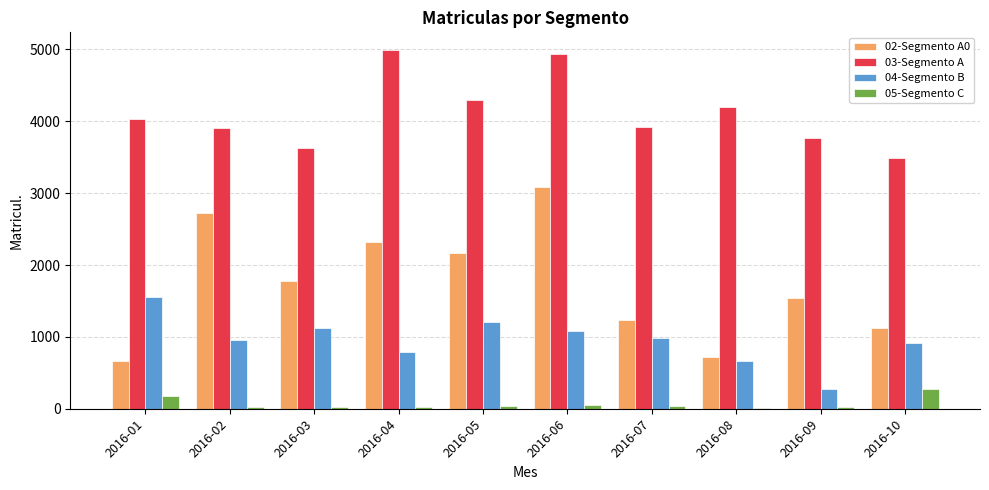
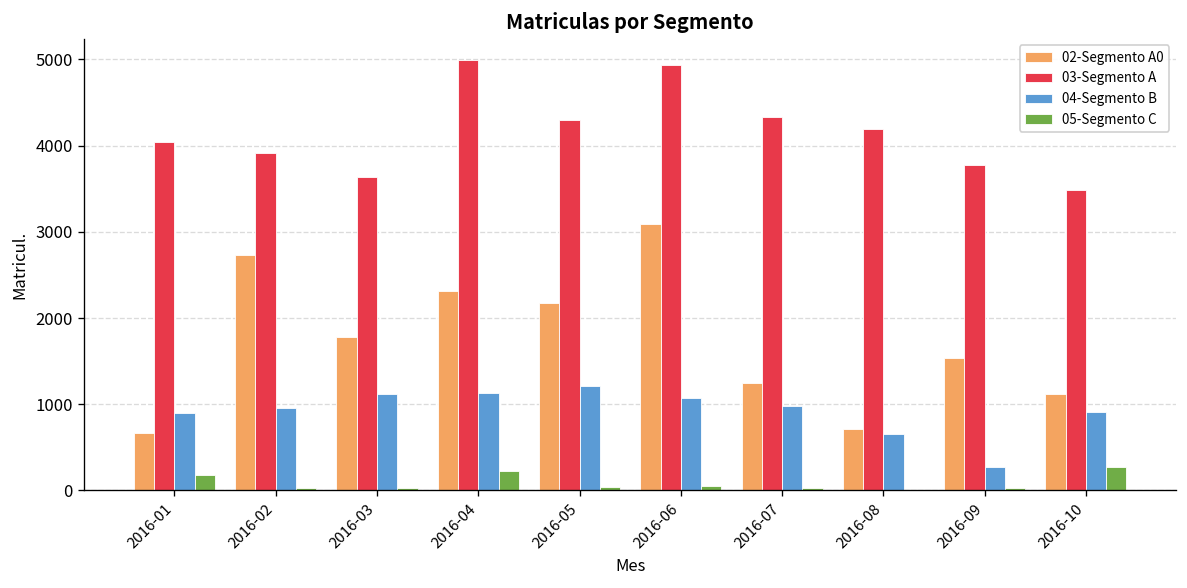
04-Segmento B, 2016-01: 1600 -> 900
04-Segmento B, 2016-04: 800 -> 1100
05-Segmento C, 2016-04: 0 -> 200
03-Segmento A, 2016-07: 3900 -> 4300
